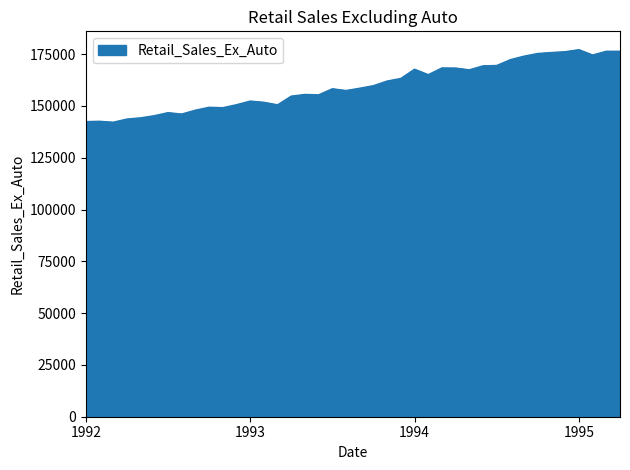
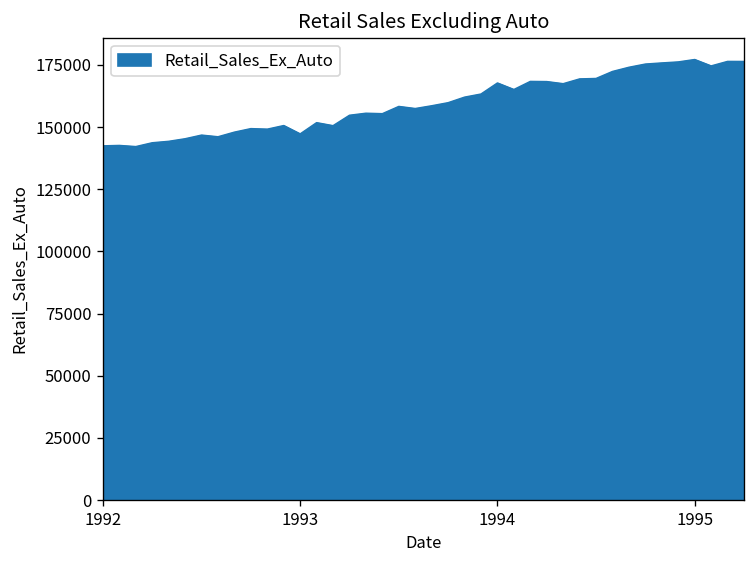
1993: 152000 -> 147000
